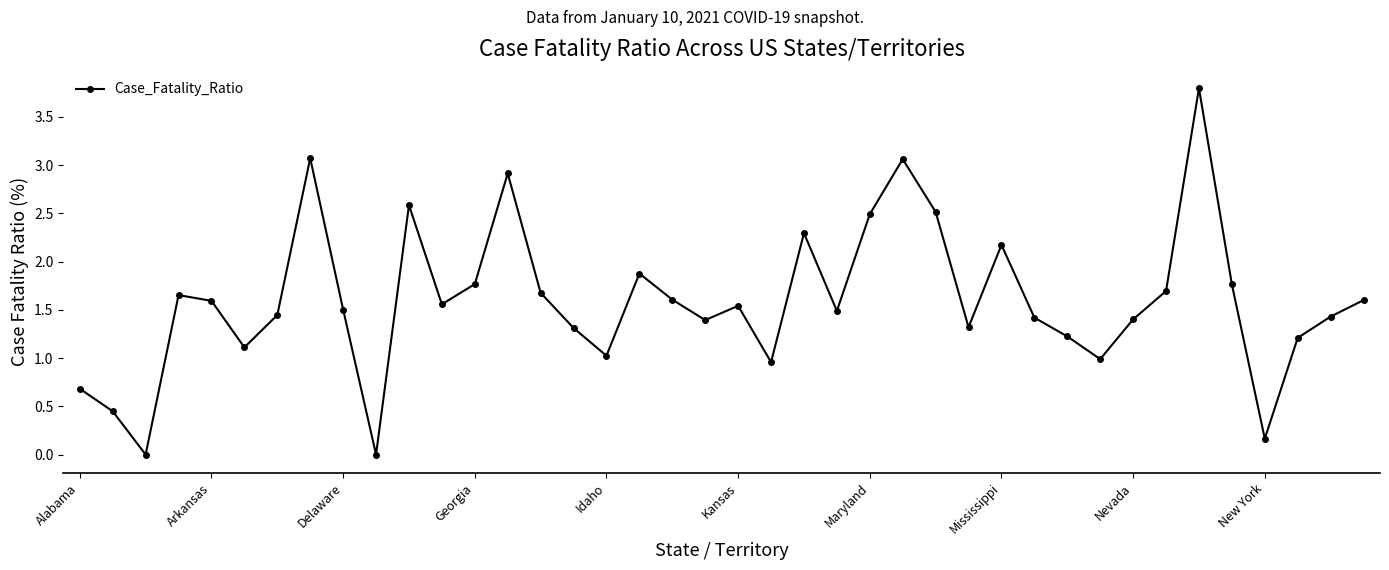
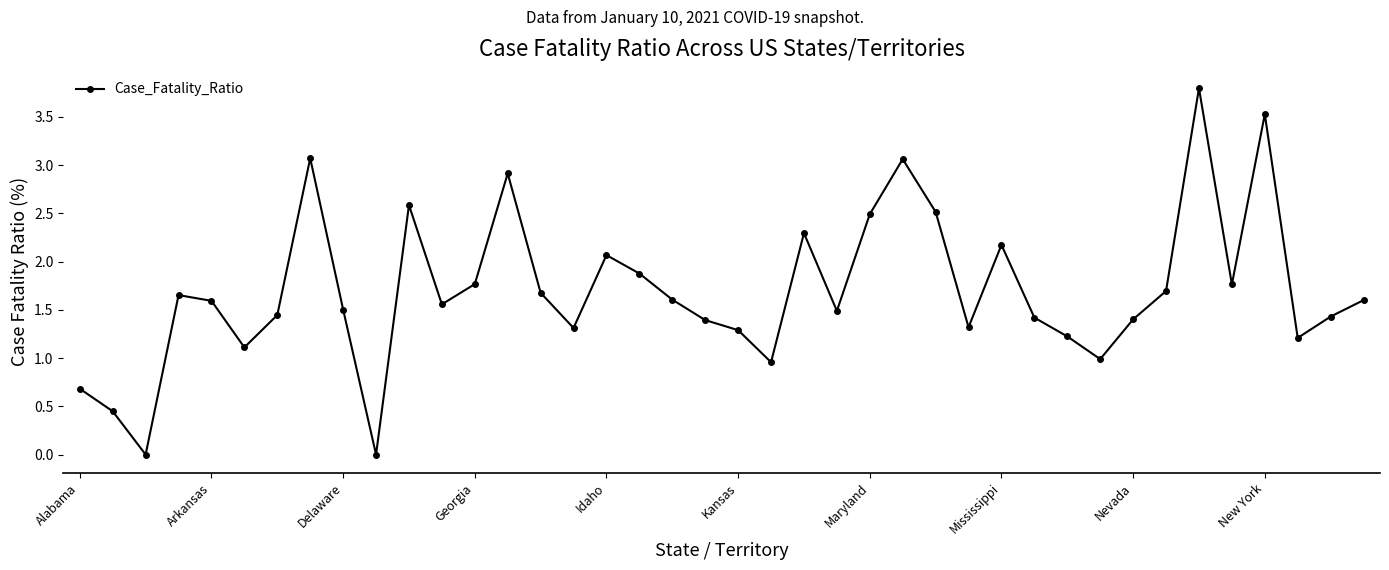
Idaho: 1.0 -> 2.1
Kansas: 1.5 -> 1.3
New York: 0.2 -> 3.5
